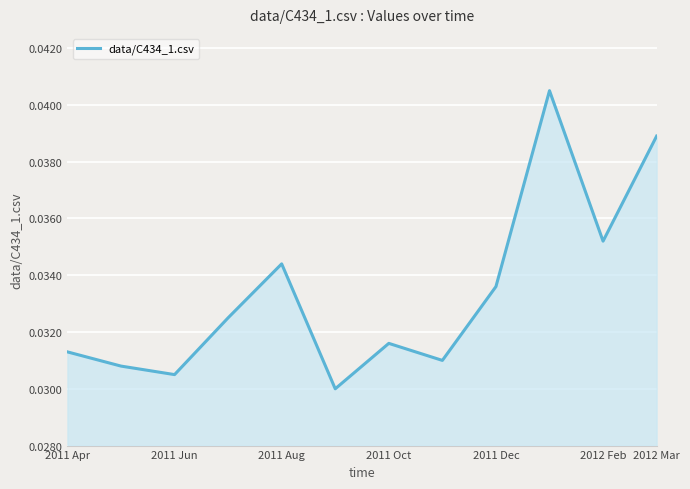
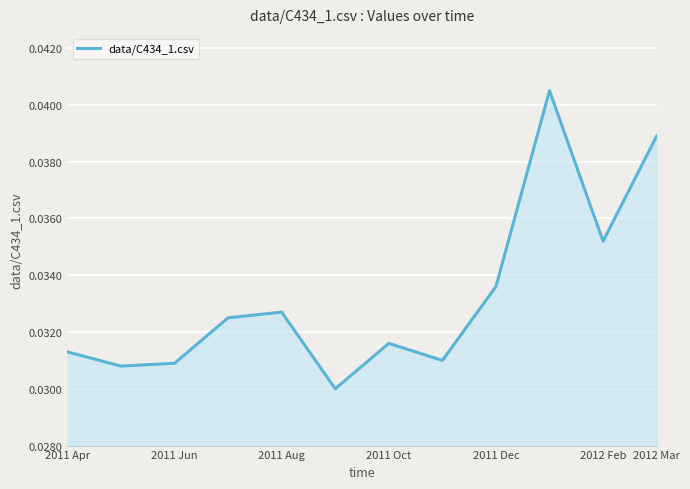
2011 Jun: 0.0305 -> 0.0309
2011 Aug: 0.0344 -> 0.0327
